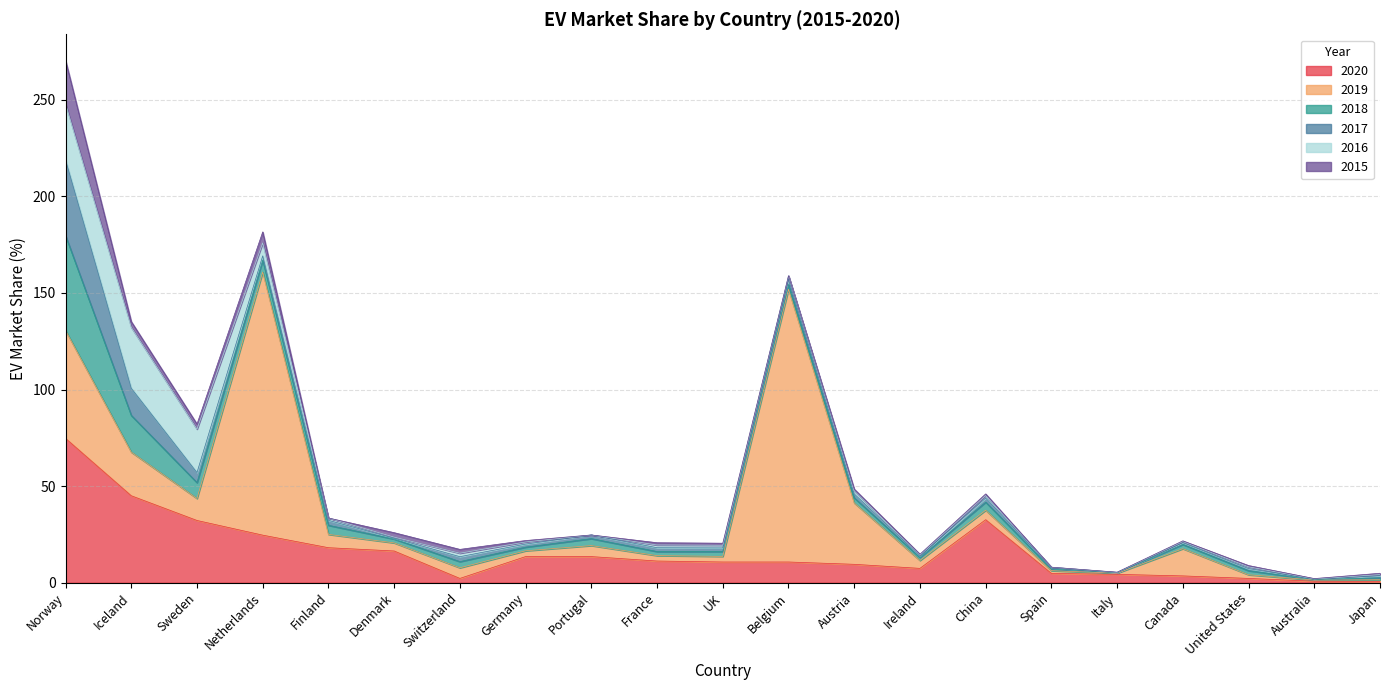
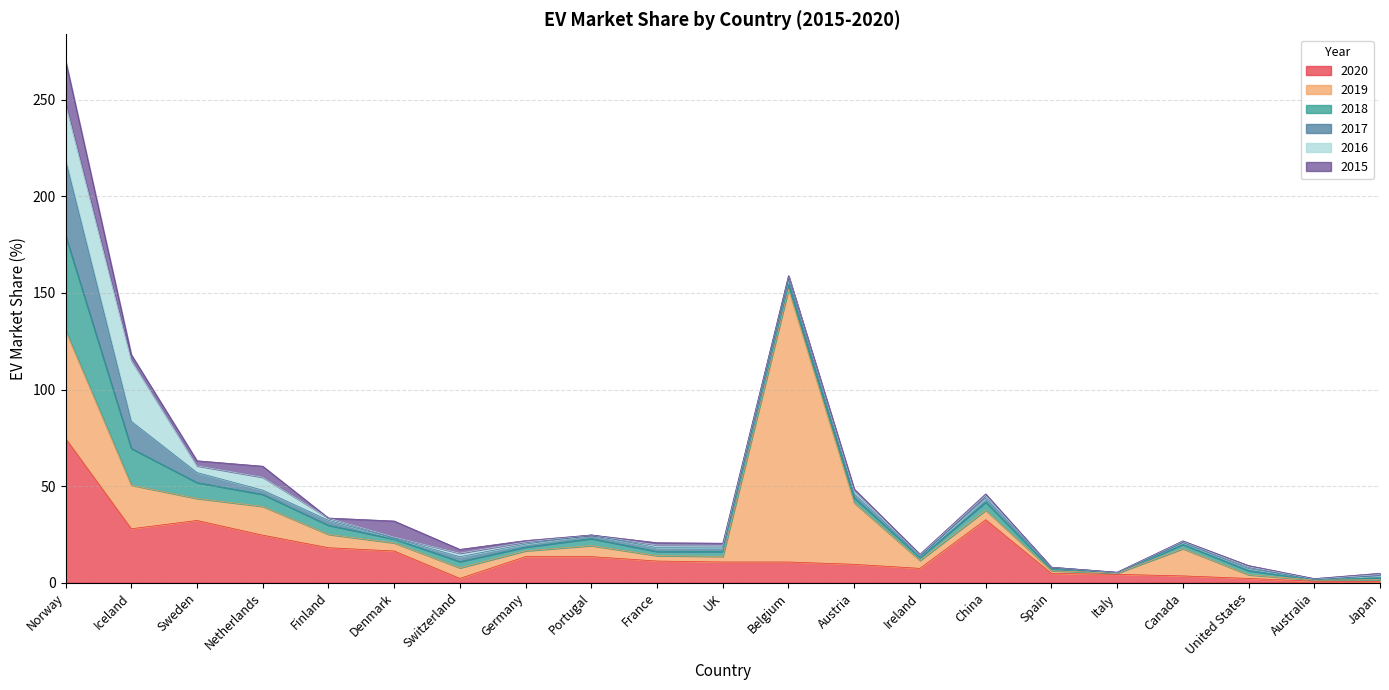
2020, Iceland: 45 -> 28
2016, Sweden: 23 -> 4
2019, Netherlands: 136 -> 15
2015, Denmark: 2 -> 8
